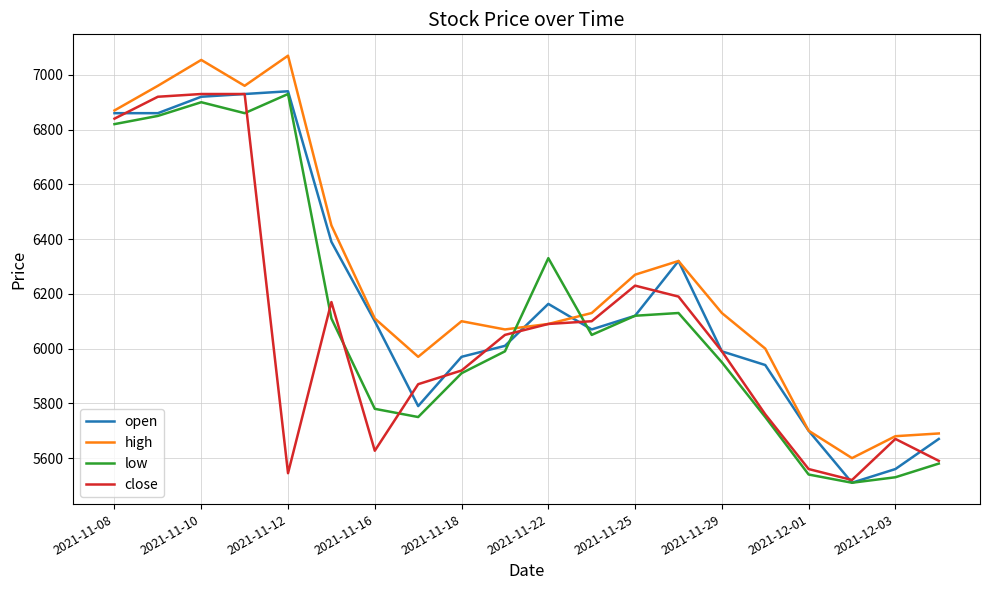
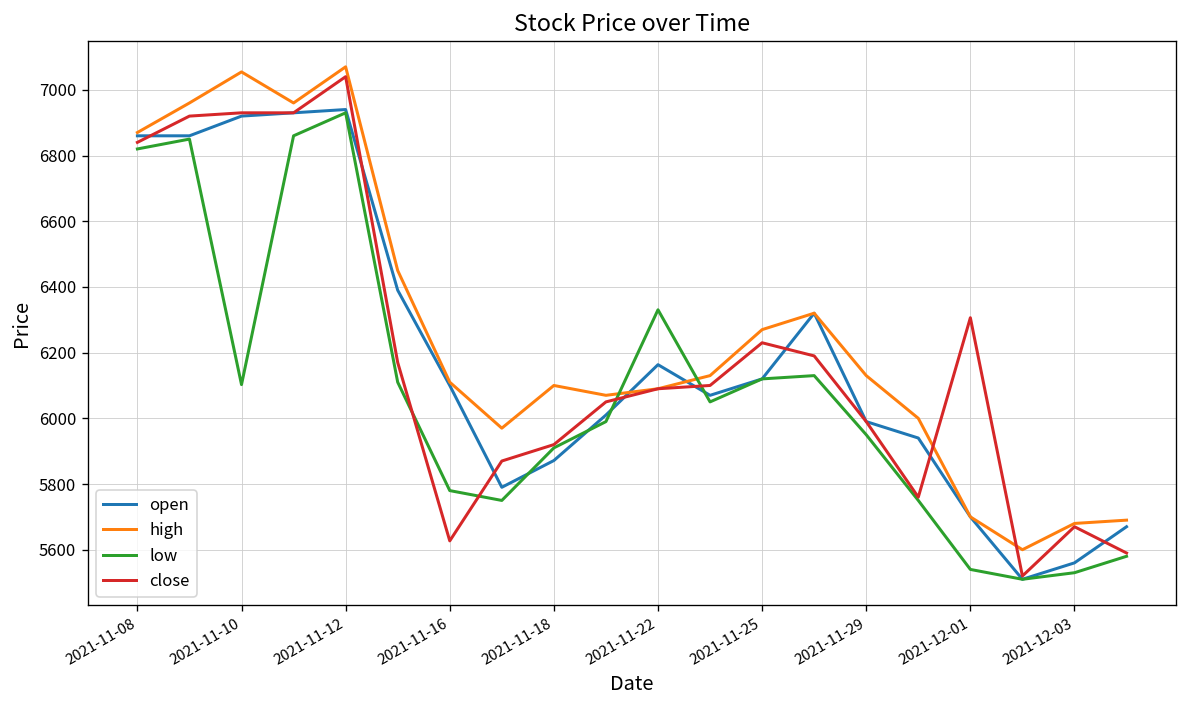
low, 2021-11-10: 6900 -> 6100
close, 2021-11-12: 5540 -> 7040
open, 2021-11-18: 5970 -> 5870
close, 2021-12-01: 5560 -> 6310
